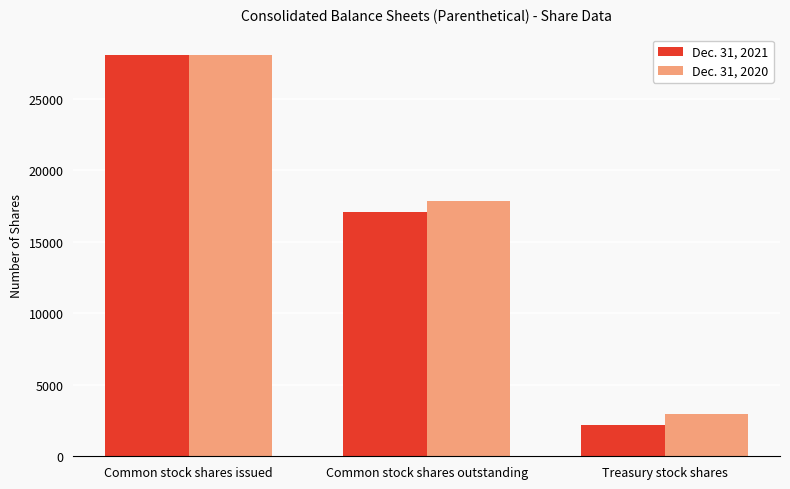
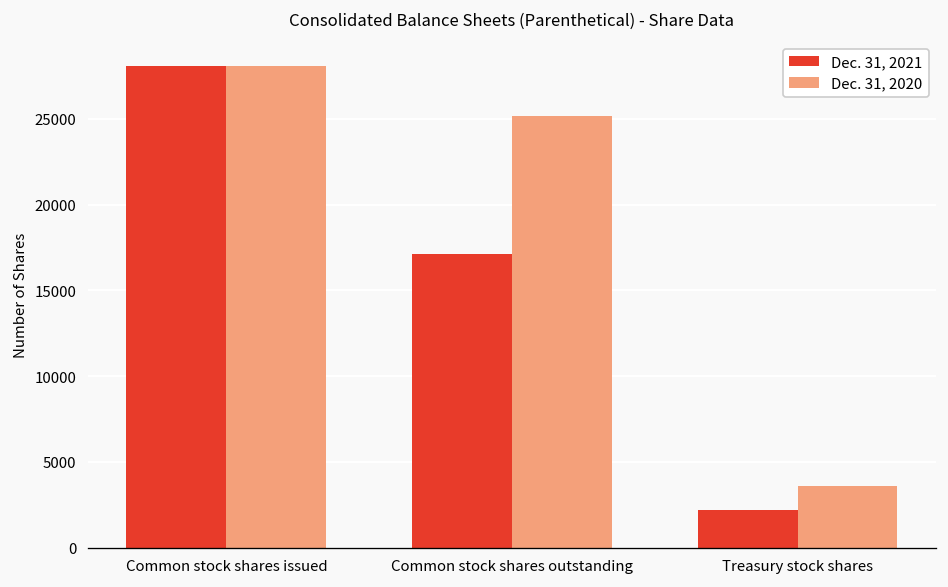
Dec. 31, 2020, Common stock shares outstanding: 17900 -> 25200
Dec. 31, 2020, Treasury stock shares: 2900 -> 3600
